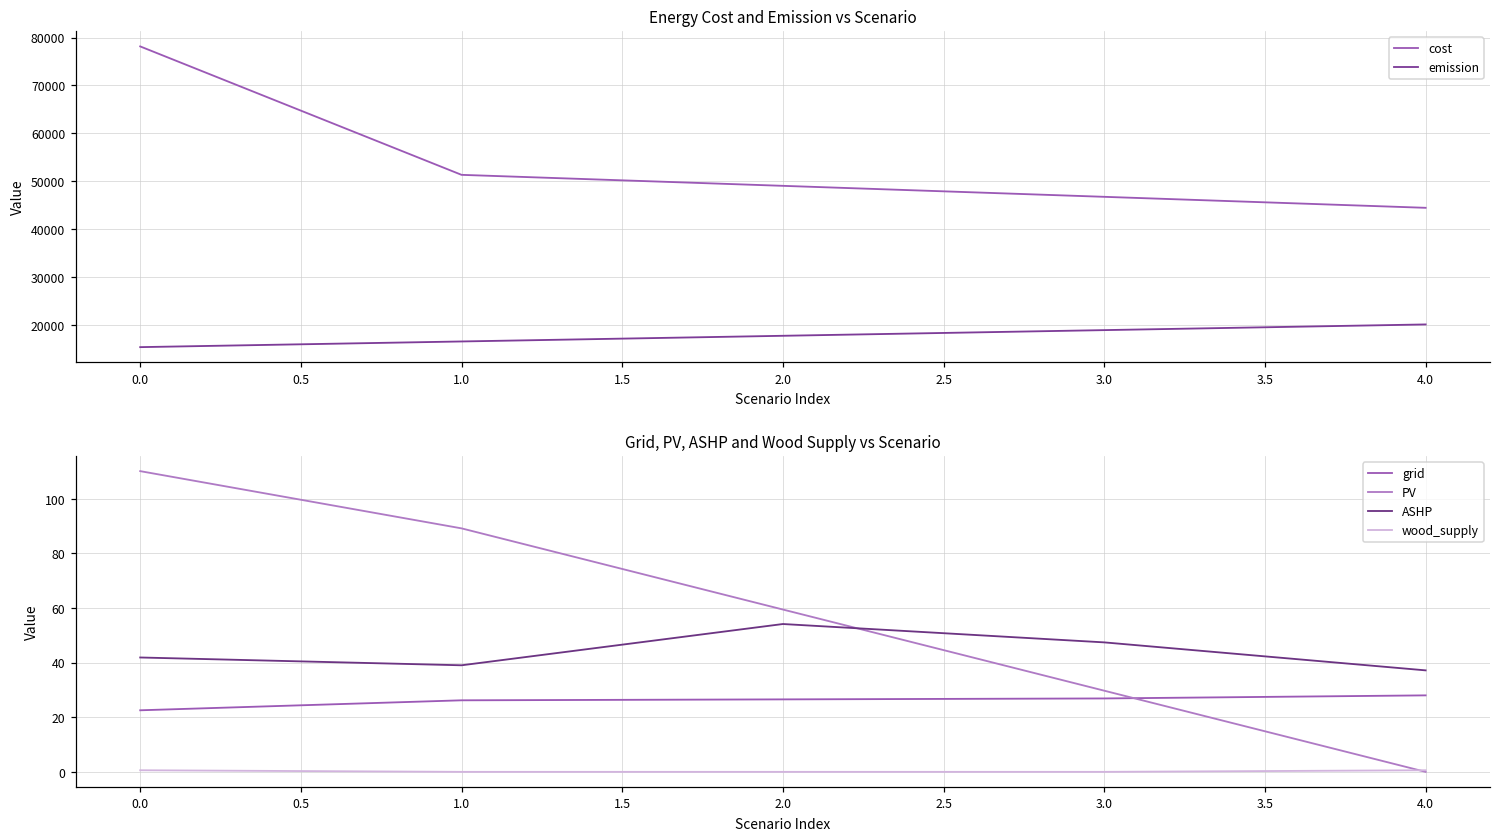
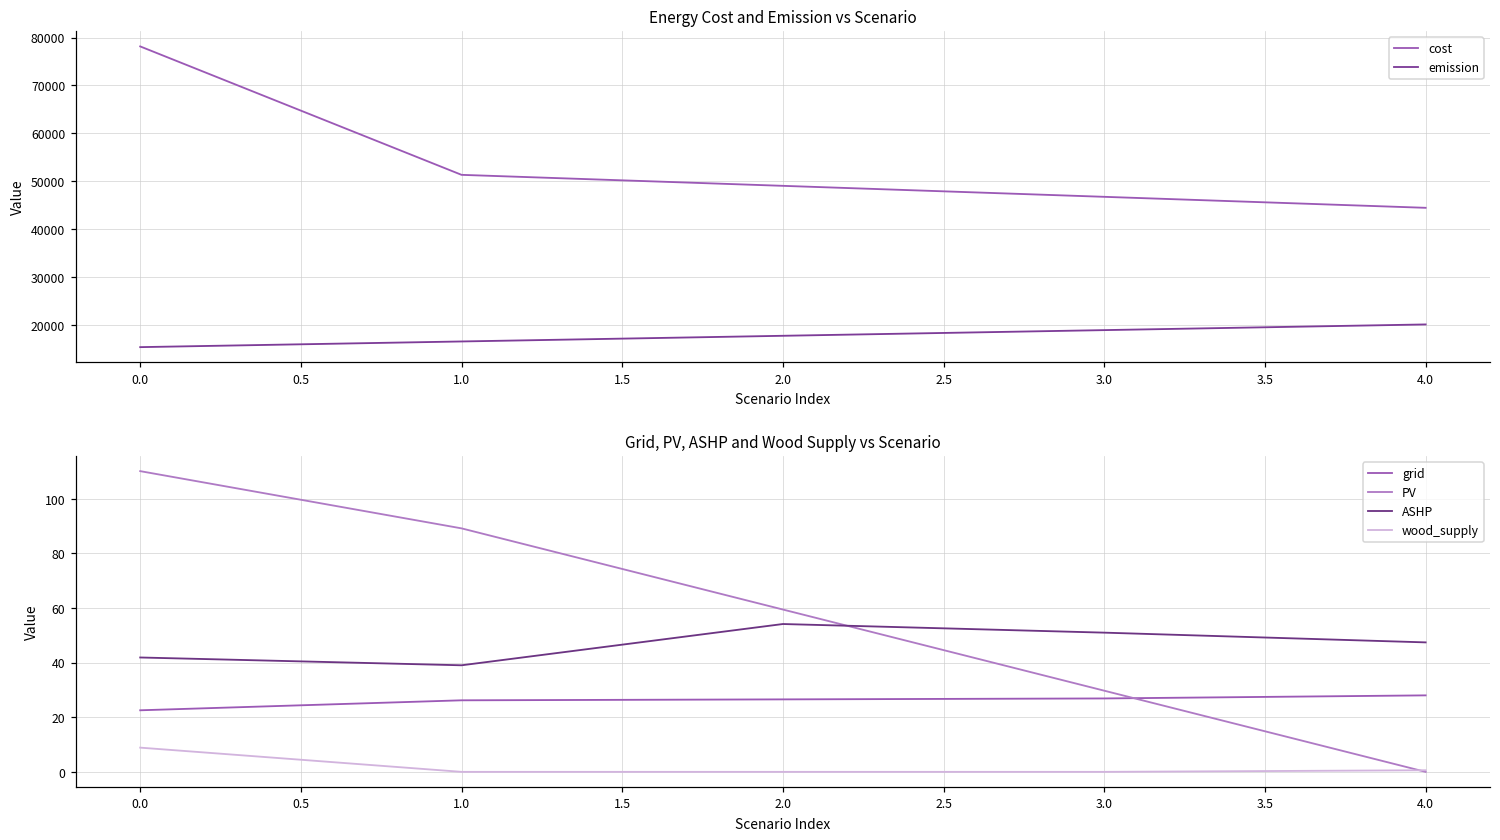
Grid, PV, ASHP and Wood Supply vs Scenario, wood_supply, 0.0: 1 -> 9
Grid, PV, ASHP and Wood Supply vs Scenario, ASHP, 3.0: 47 -> 51
Grid, PV, ASHP and Wood Supply vs Scenario, ASHP, 4.0: 37 -> 47
